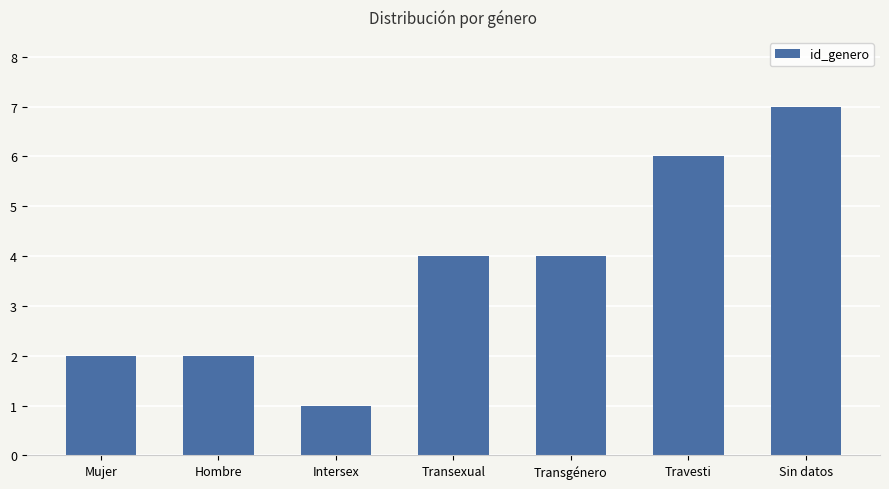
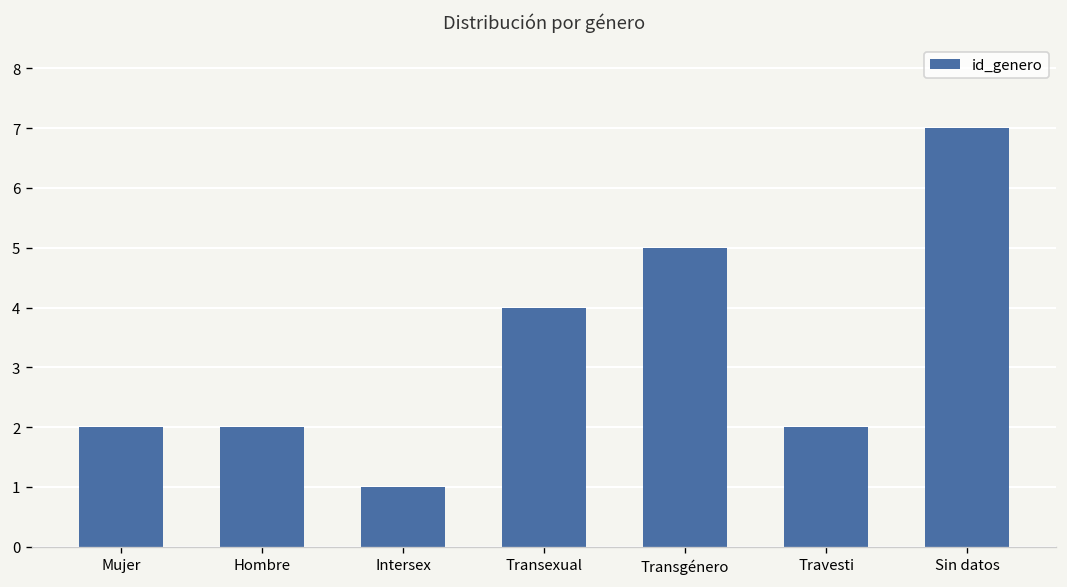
Transgénero: 4 -> 5
Travesti: 6 -> 2
